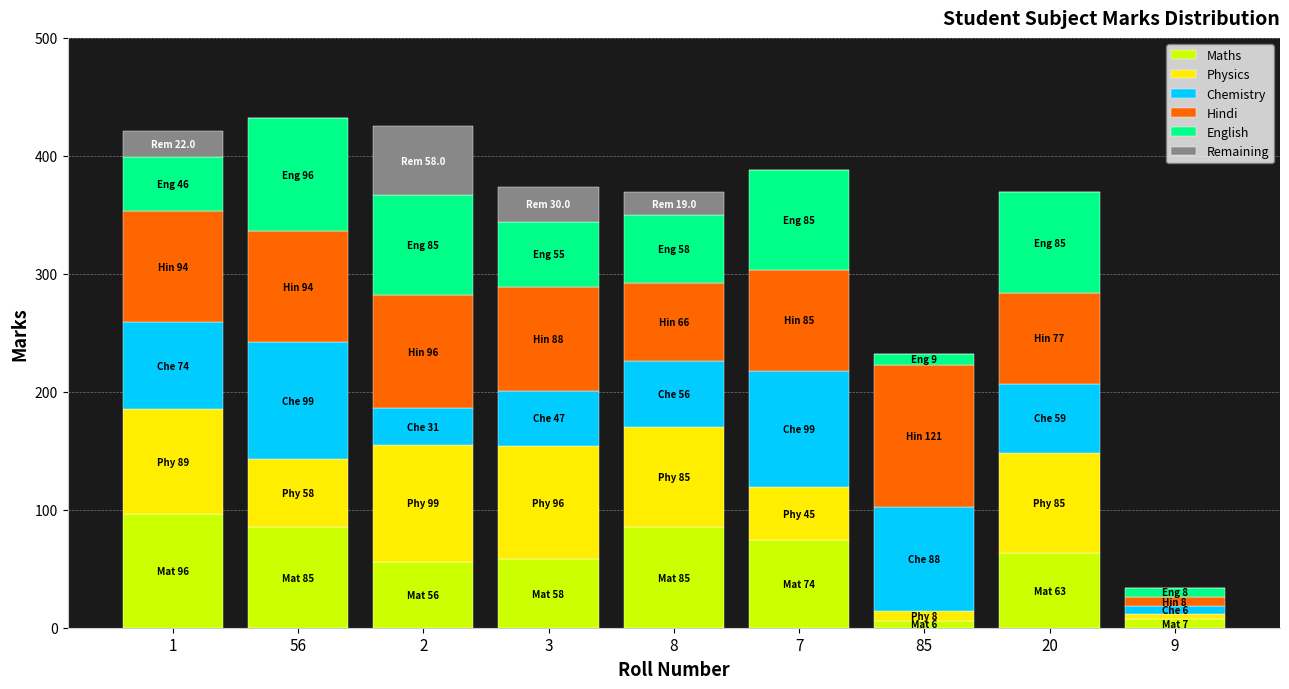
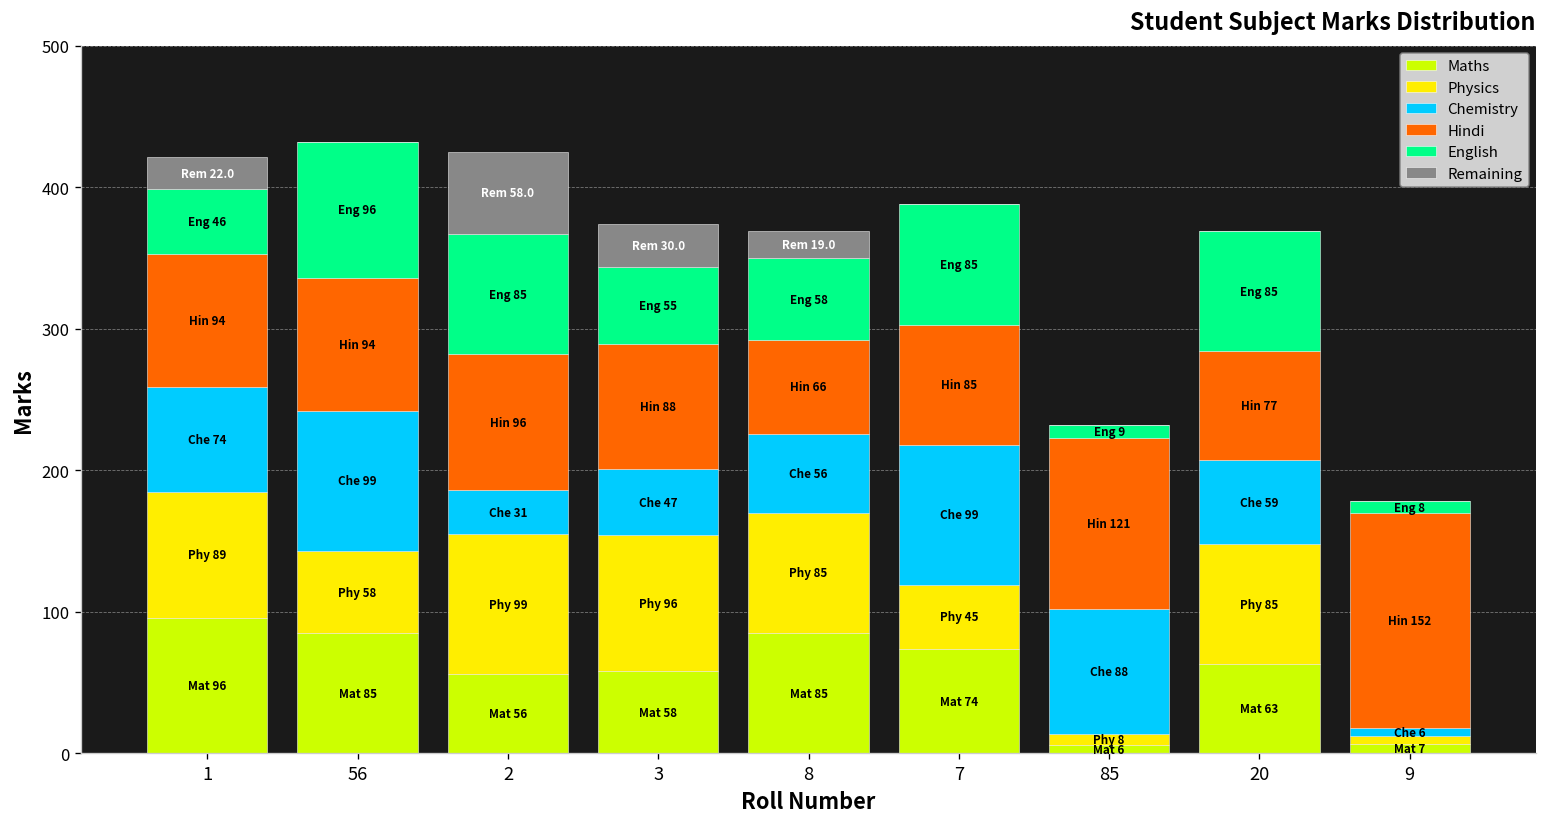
Hindi, 9: 8 -> 152
